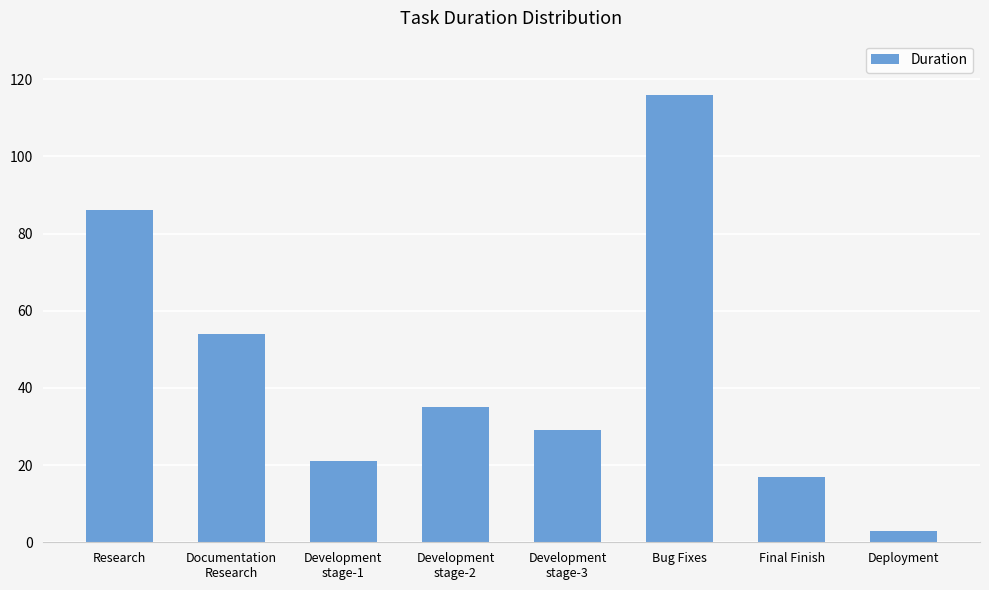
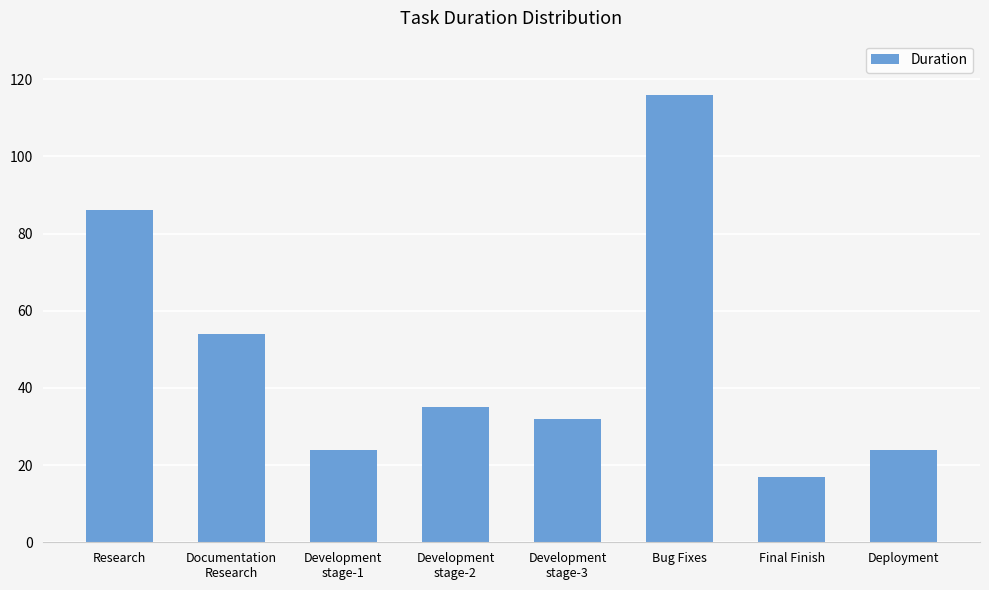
Development stage-1: 21 -> 24
Development stage-3: 29 -> 32
Deployment: 3 -> 24
